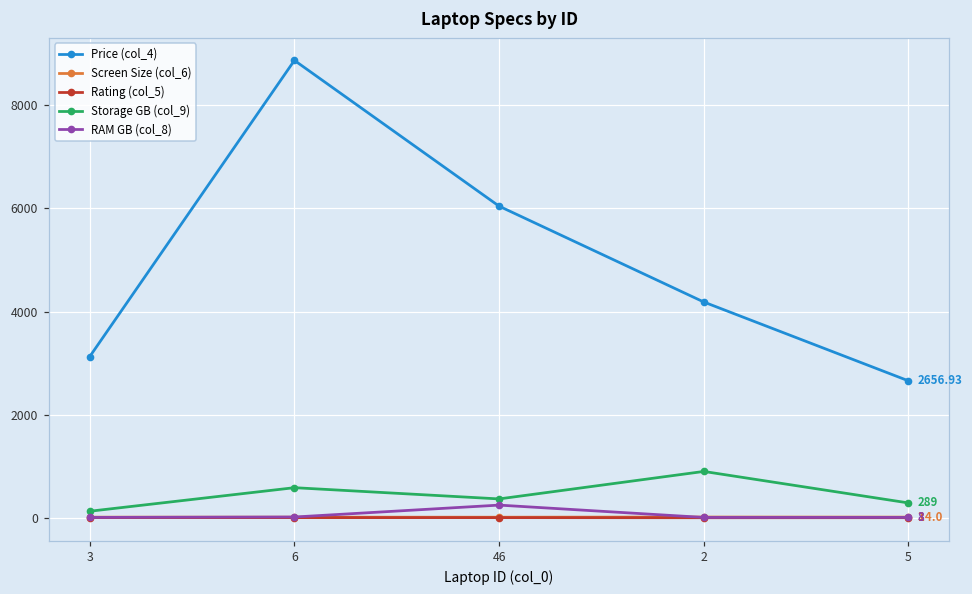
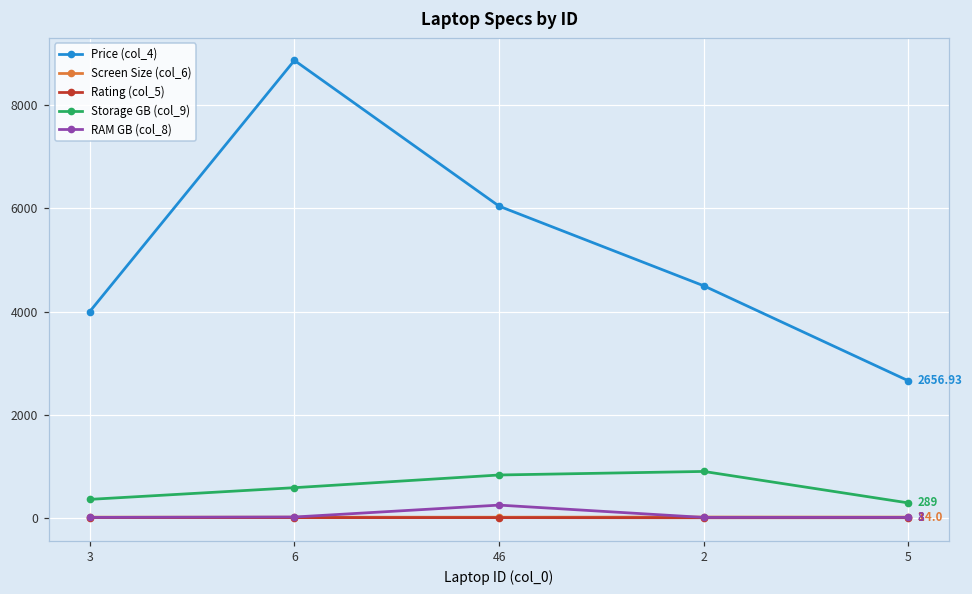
Price (col_4), 3: 3100 -> 4000
Storage GB (col_9), 3: 100 -> 400
Storage GB (col_9), 46: 400 -> 800
Price (col_4), 2: 4200 -> 4500
